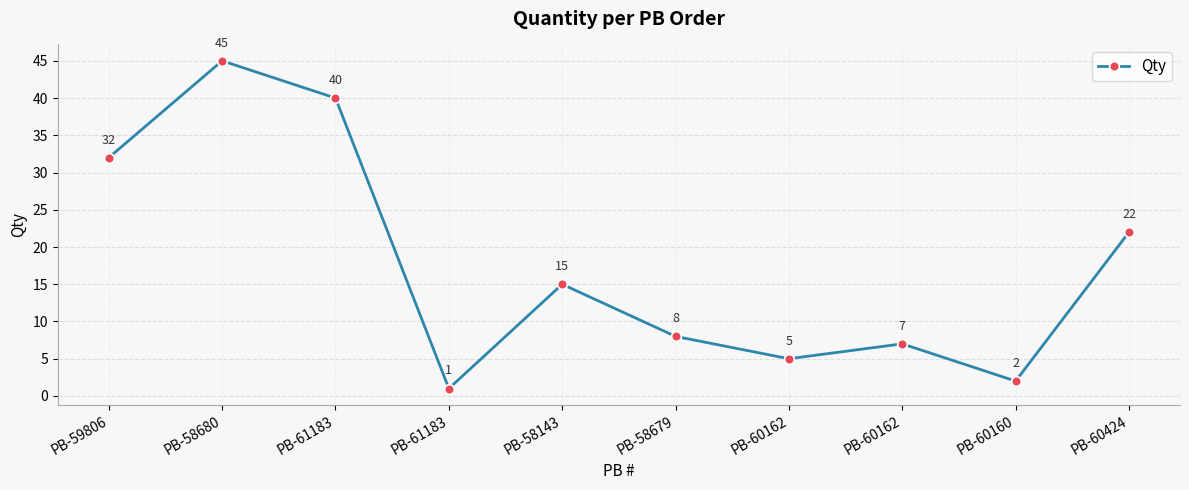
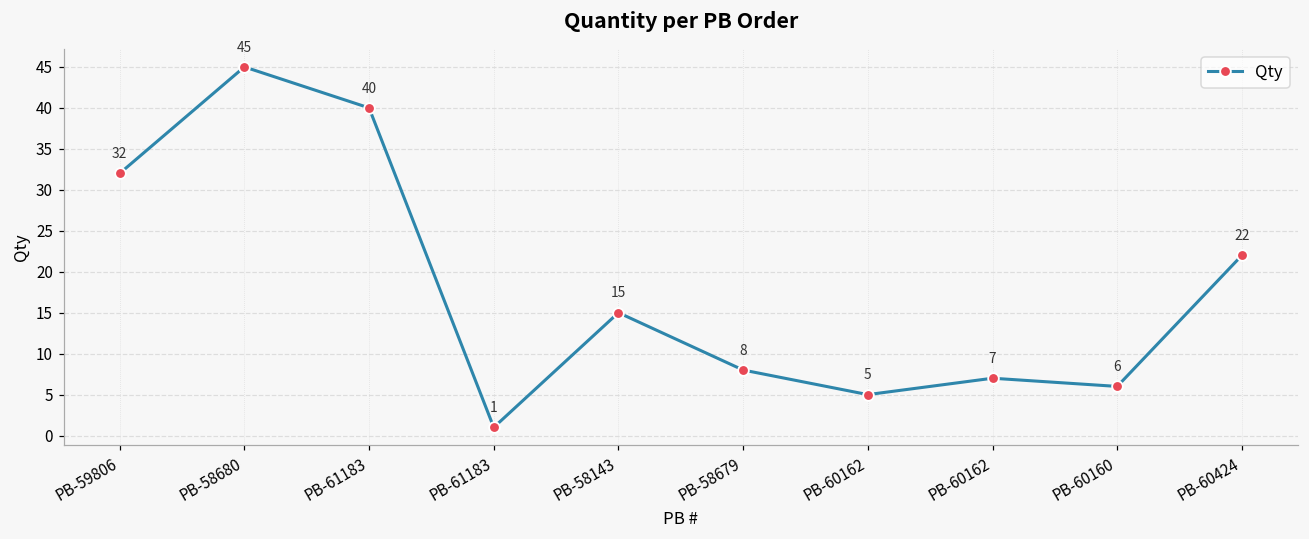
PB-60160: 2 -> 6
